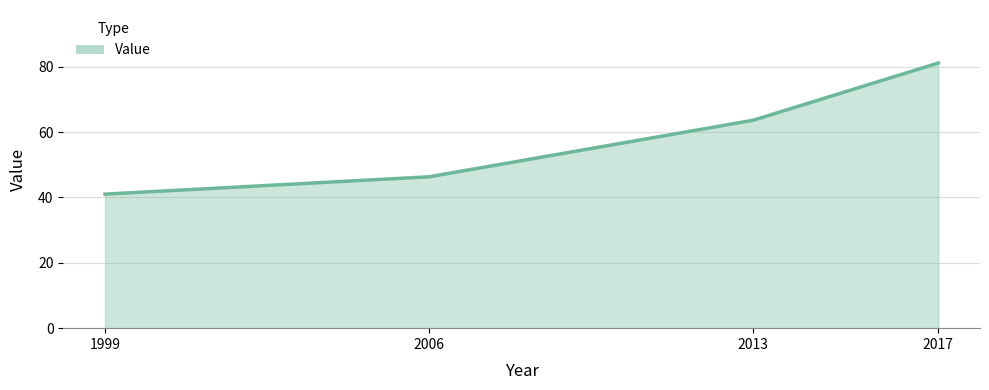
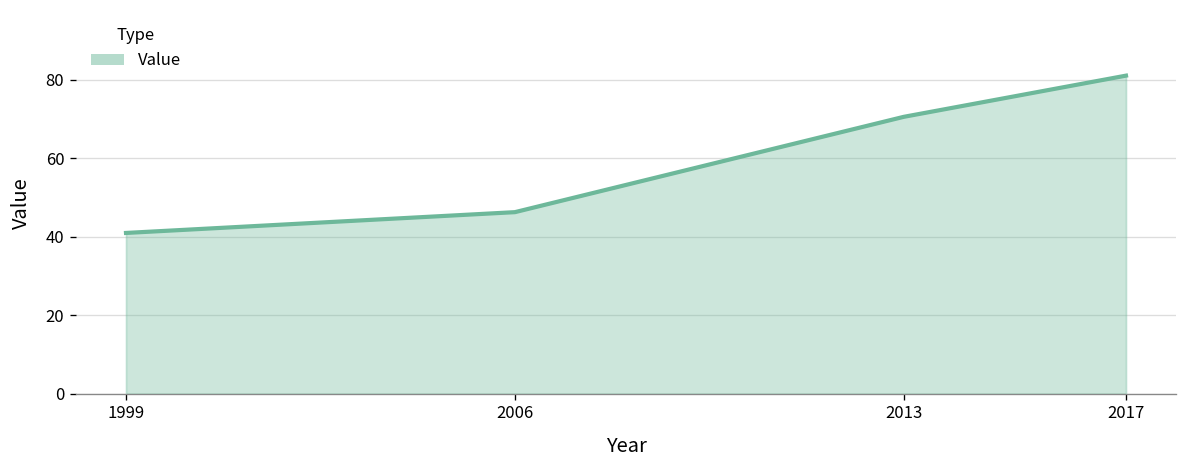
2013: 64 -> 71
